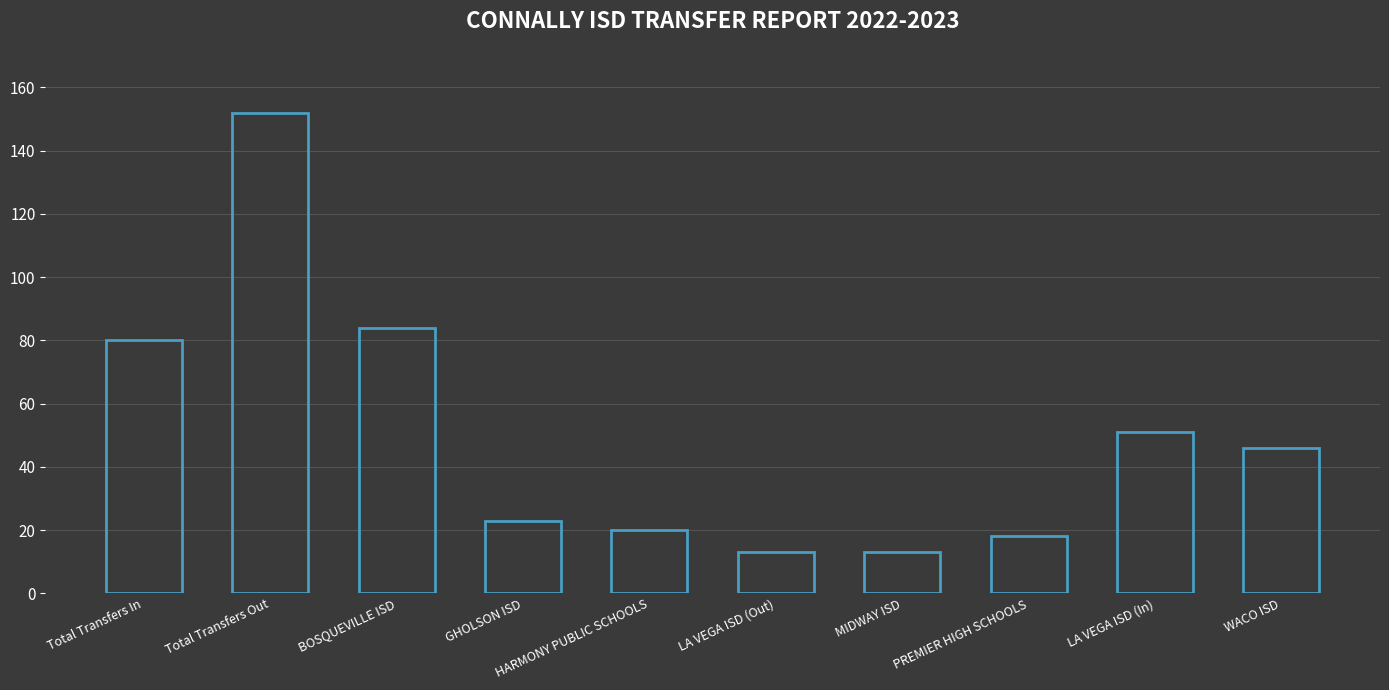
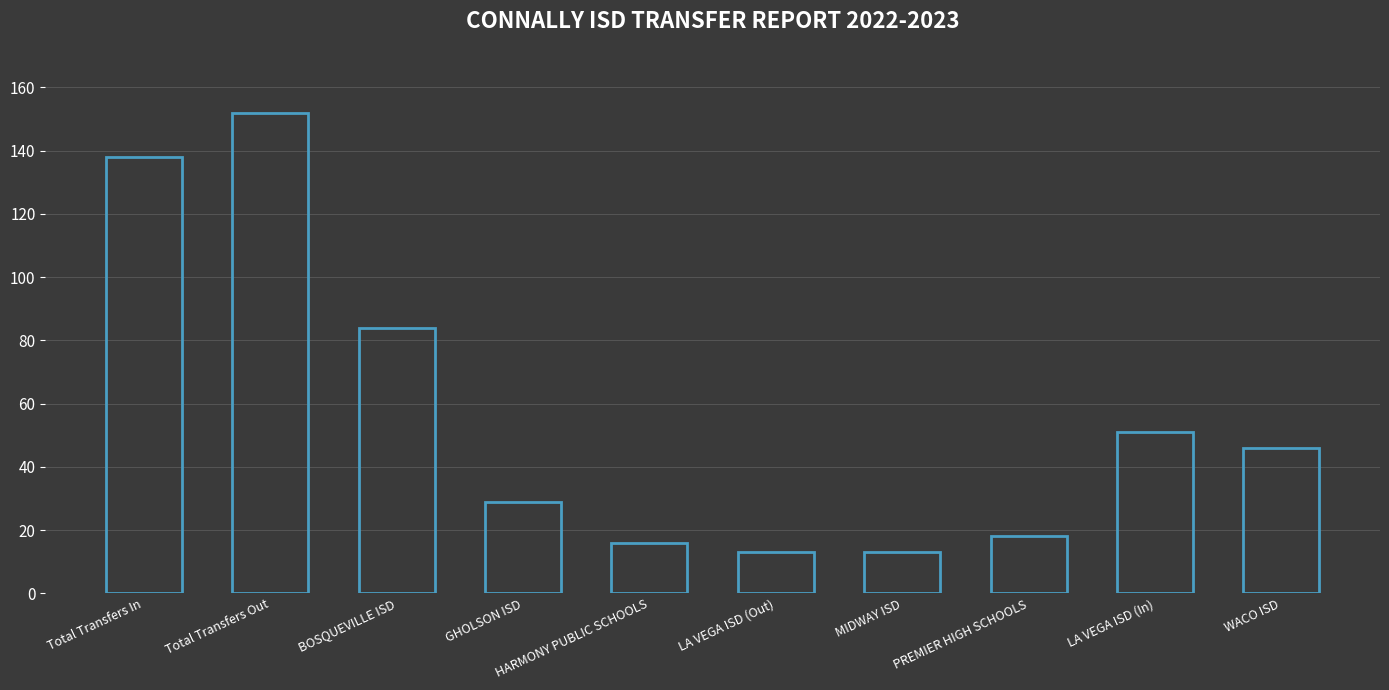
Total Transfers In: 80 -> 138
GHOLSON ISD: 23 -> 29
HARMONY PUBLIC SCHOOLS: 20 -> 16
